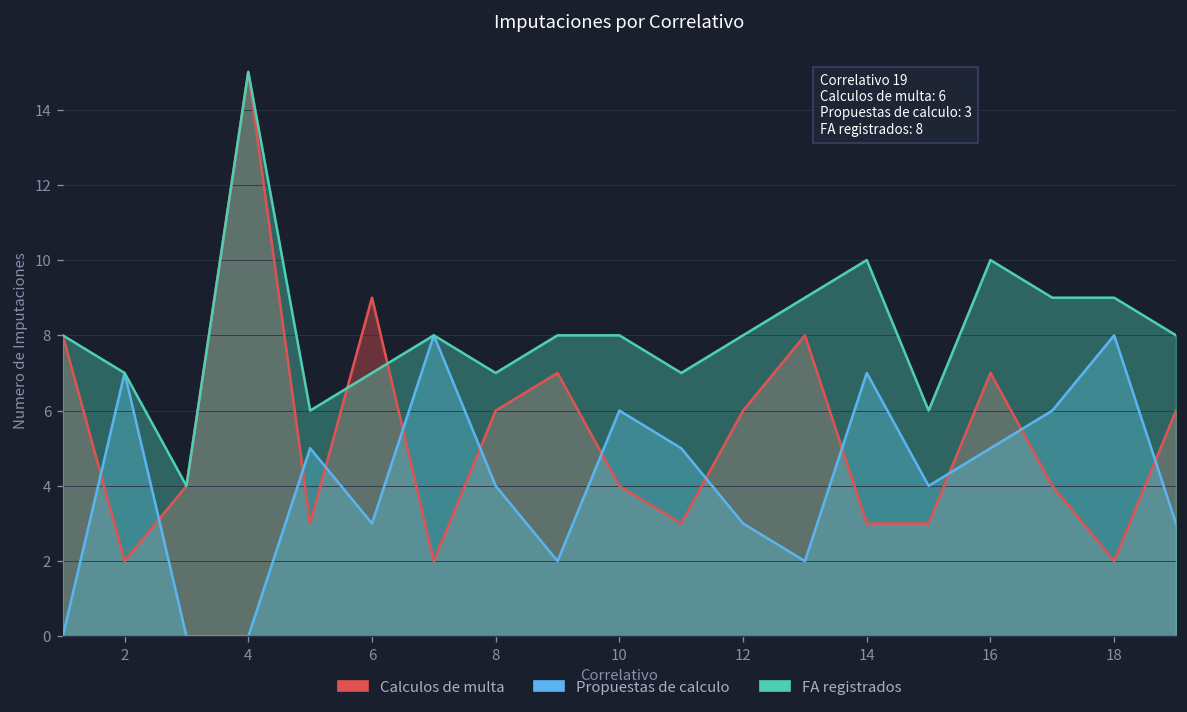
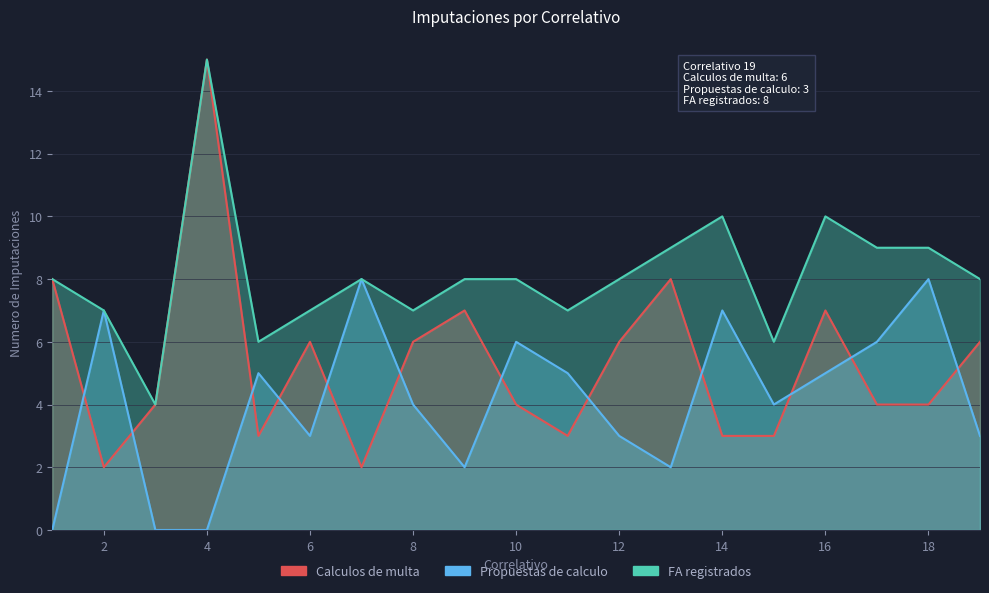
Calculos de multa, 6: 9 -> 6
Calculos de multa, 18: 2 -> 4
